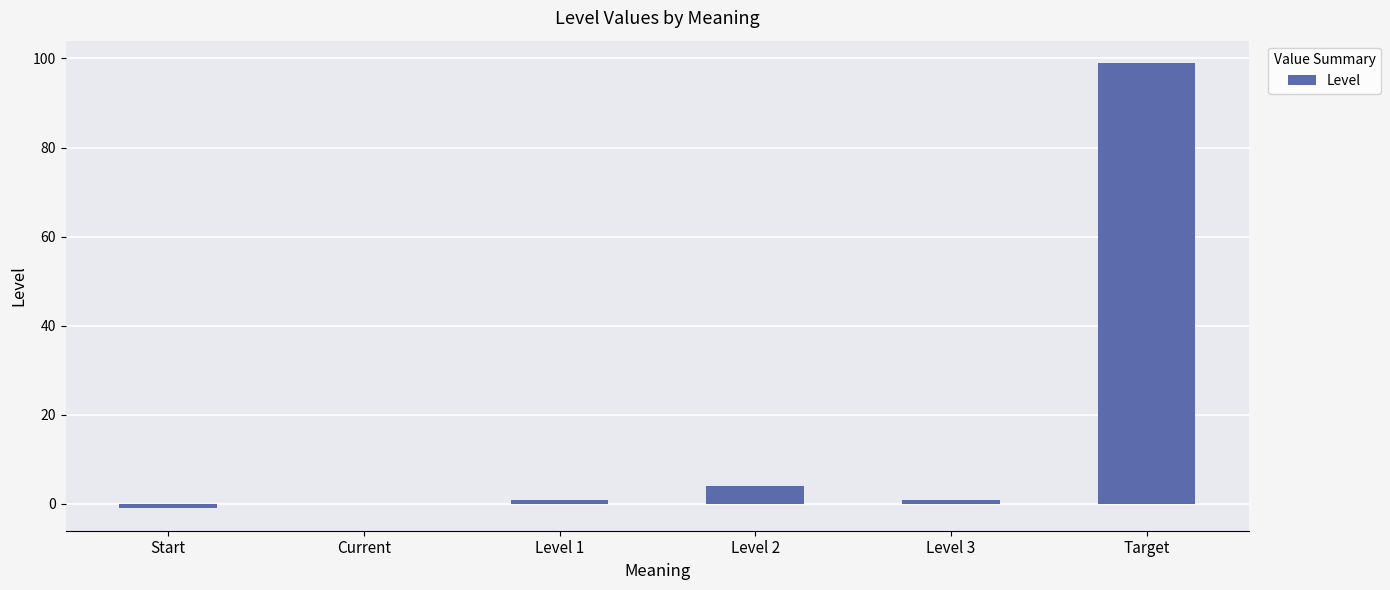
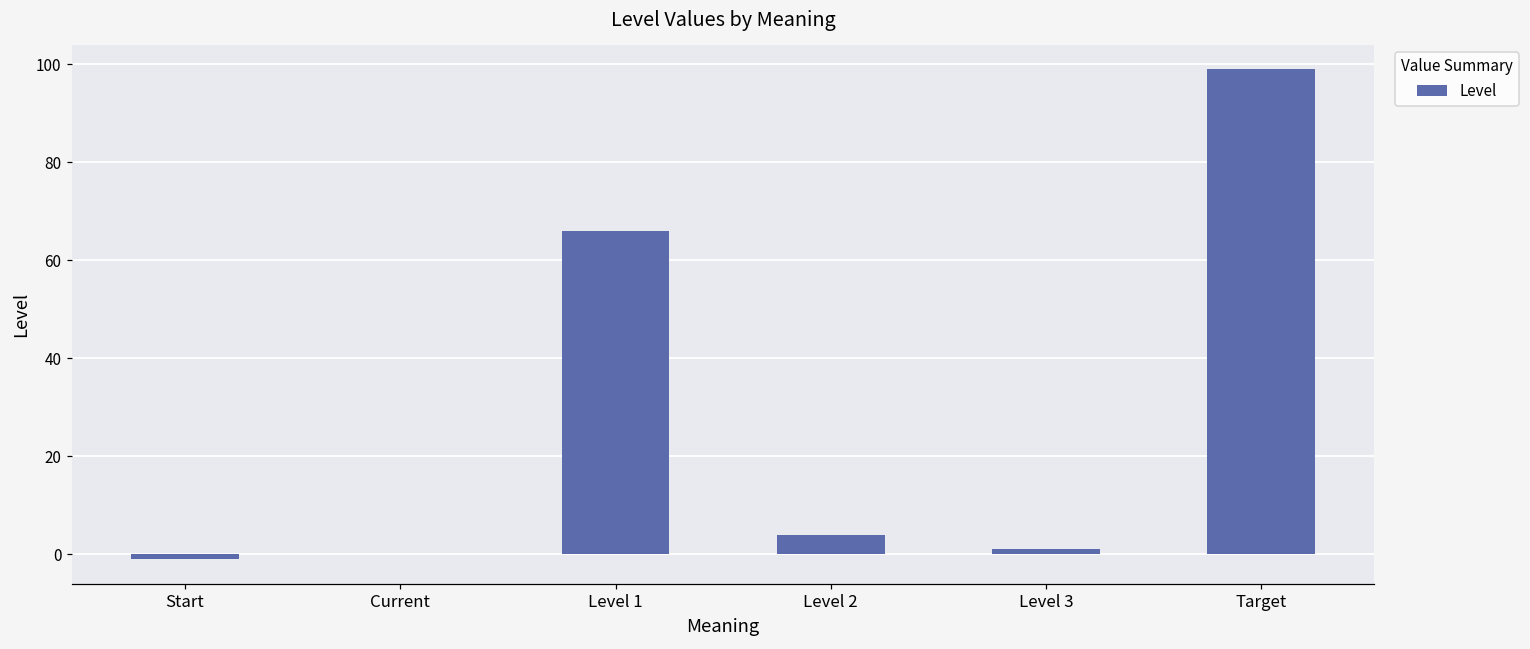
Level 1: 1 -> 66
